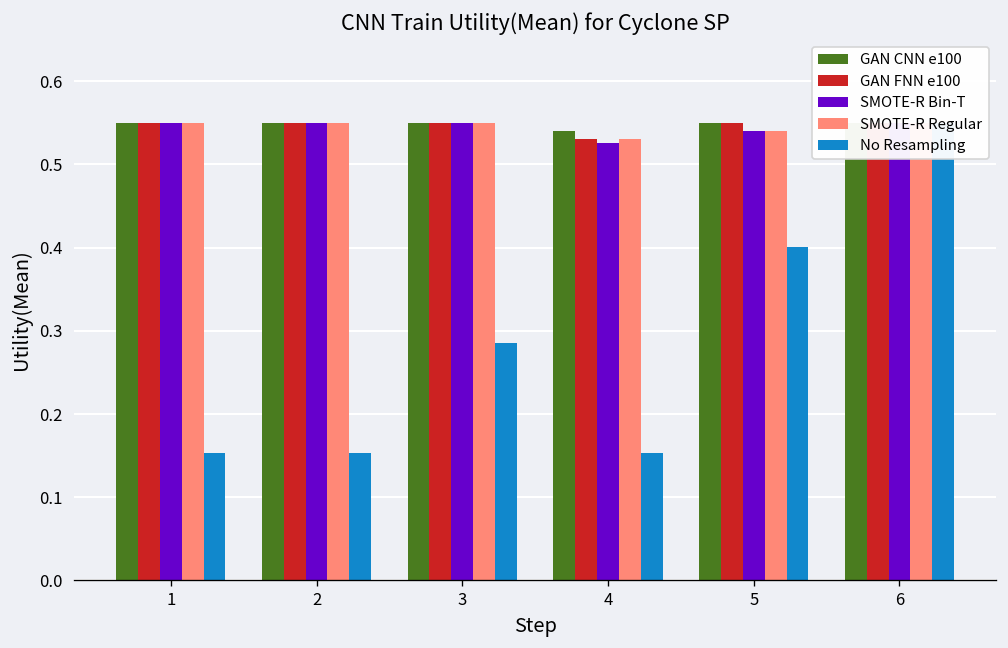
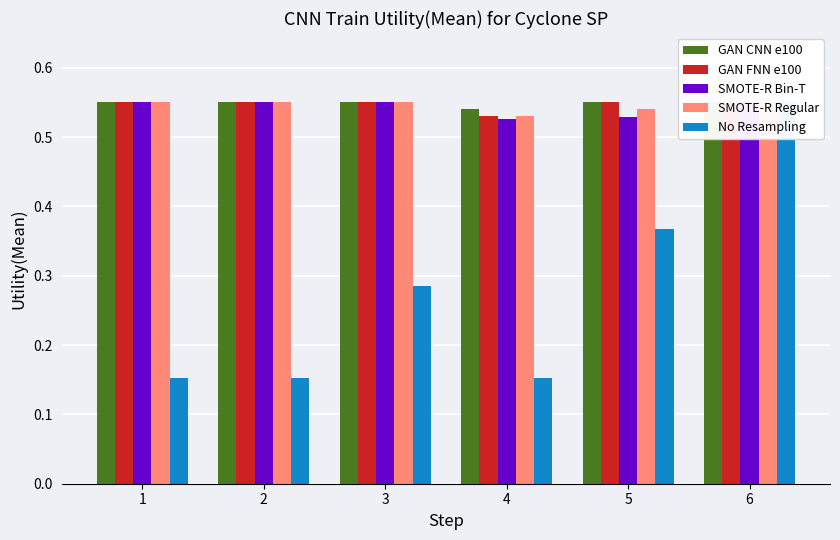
SMOTE-R Bin-T, 5: 0.54 -> 0.53
No Resampling, 5: 0.40 -> 0.37
